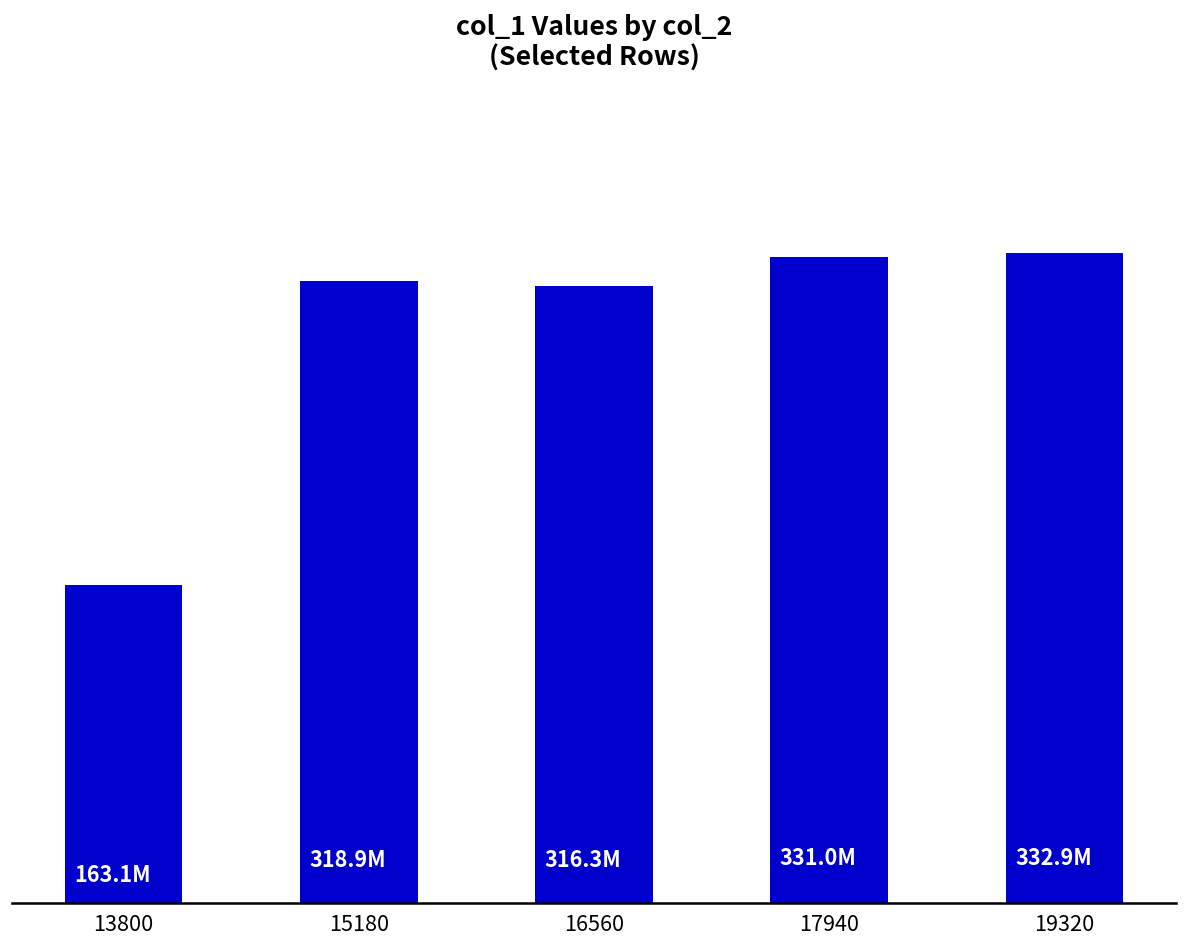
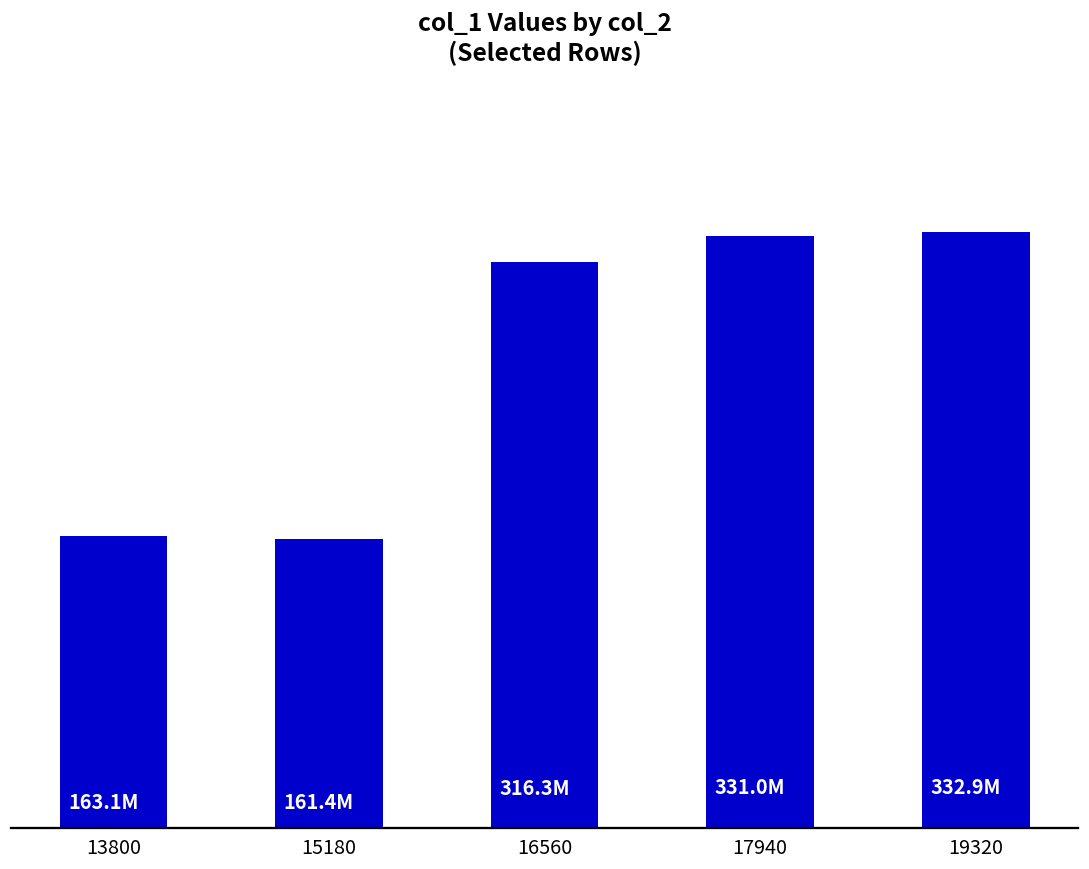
15180: 318.9M -> 161.4M
